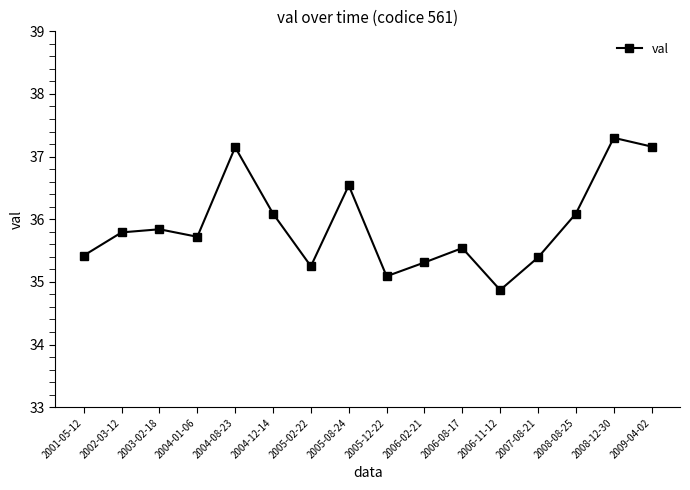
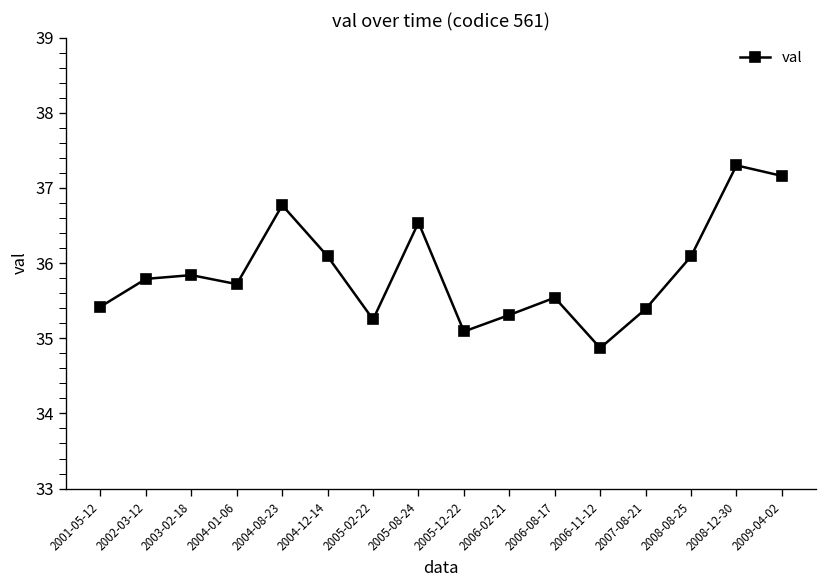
2004-08-23: 37.2 -> 36.8
